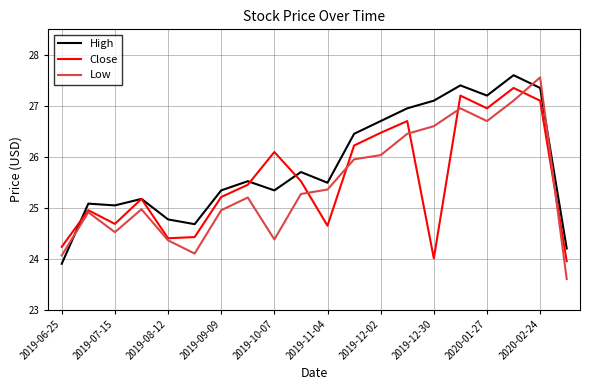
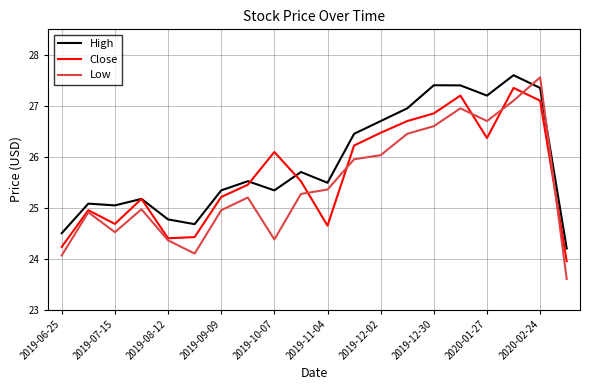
High, 2019-06-25: 23.9 -> 24.5
High, 2019-12-30: 27.1 -> 27.4
Close, 2019-12-30: 24.0 -> 26.9
Close, 2020-01-27: 27.0 -> 26.4
